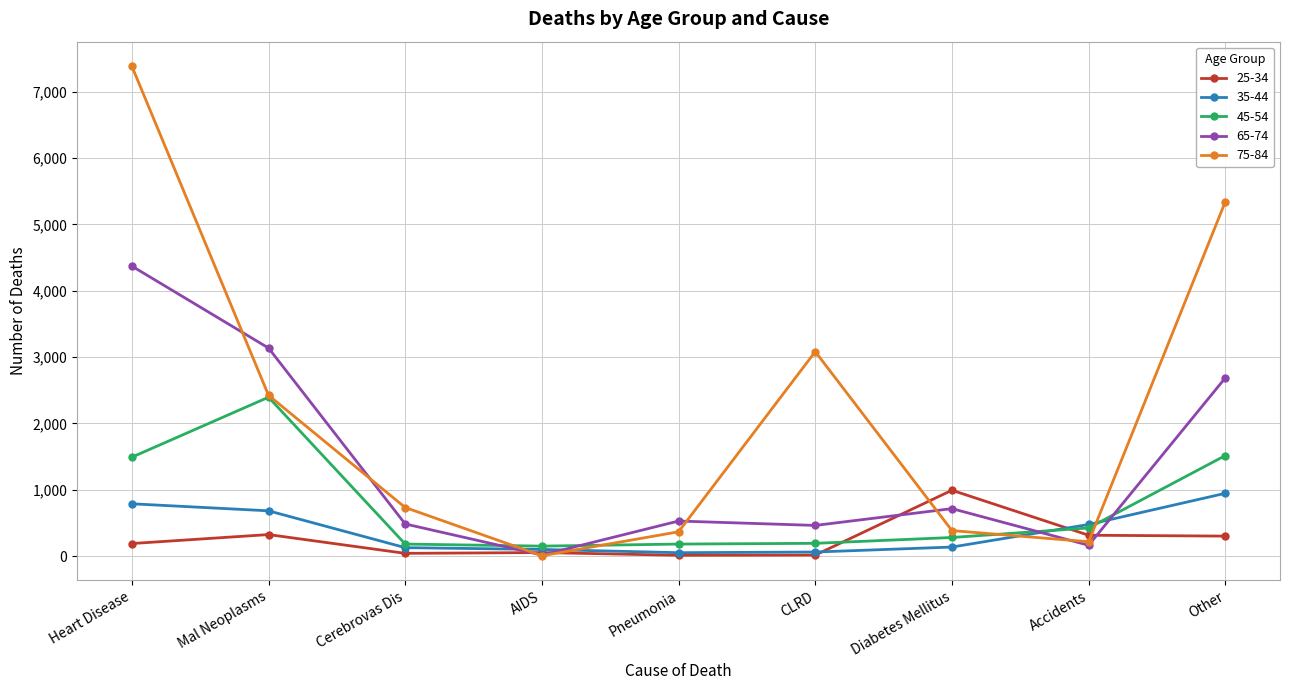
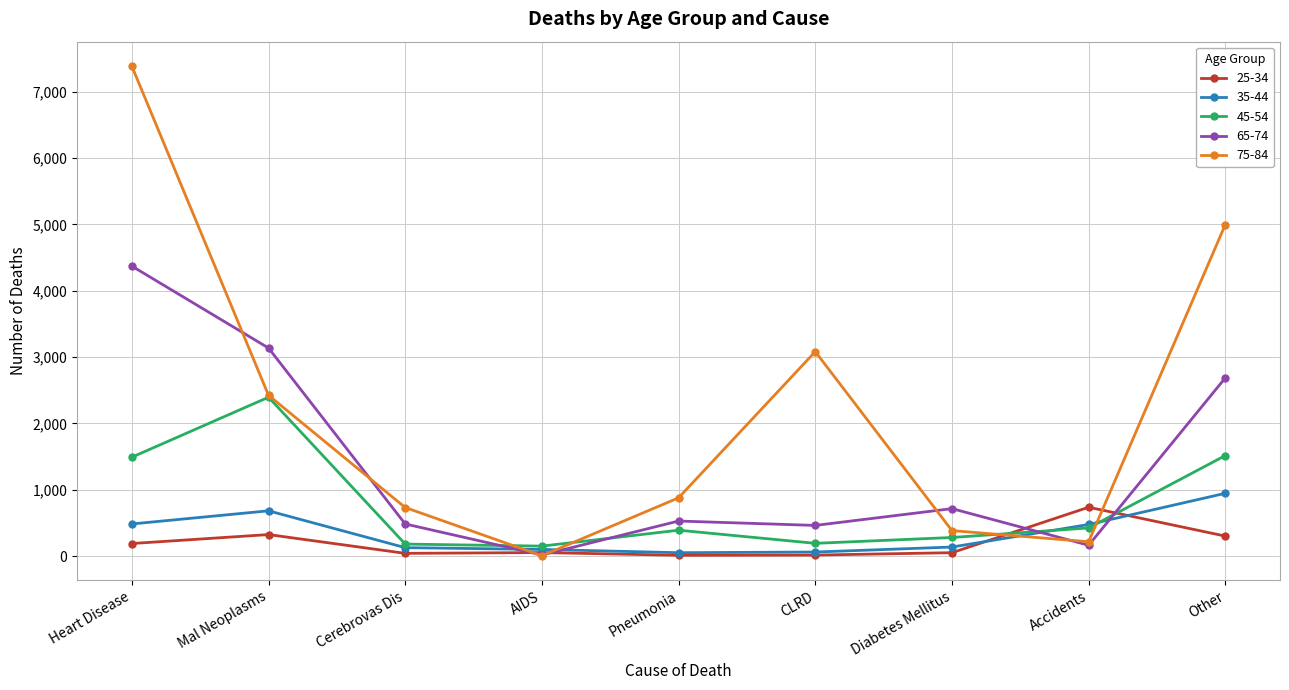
35-44, Heart Disease: 800 -> 500
45-54, Pneumonia: 200 -> 400
75-84, Pneumonia: 400 -> 900
25-34, Diabetes Mellitus: 1,000 -> 100
25-34, Accidents: 300 -> 700
75-84, Other: 5,300 -> 5,000
